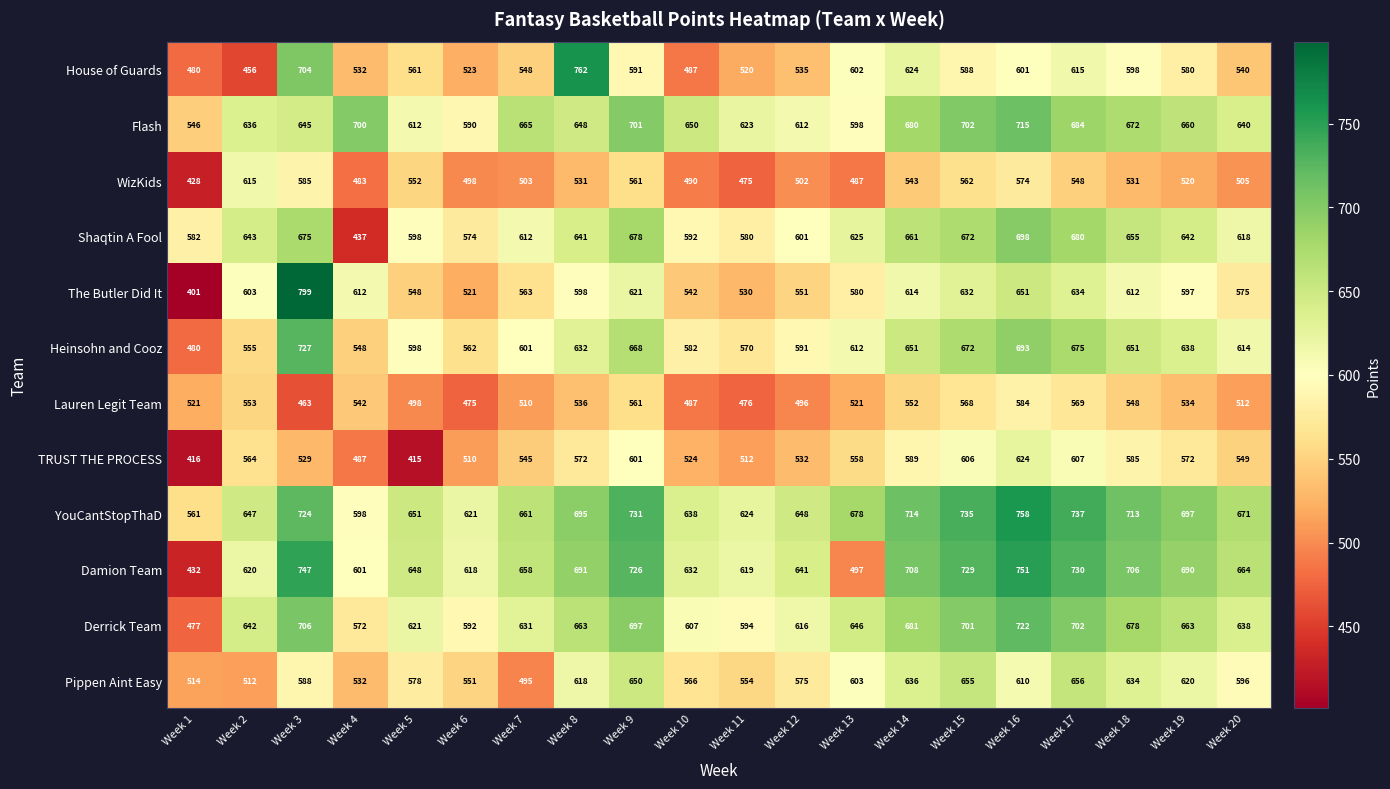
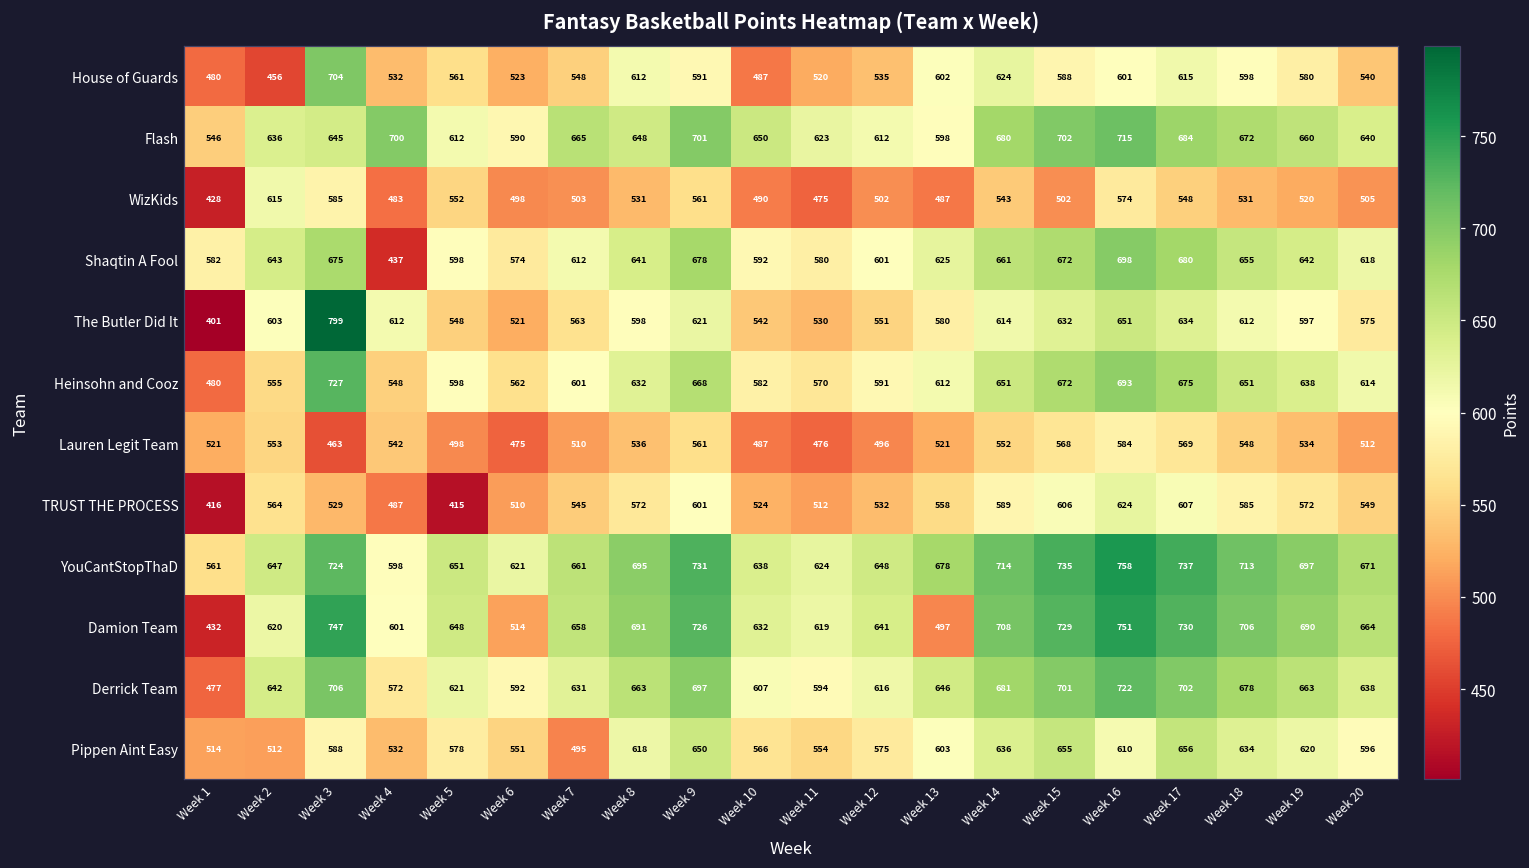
House of Guards, Week 8: 762 -> 612
WizKids, Week 15: 562 -> 502
Damion Team, Week 6: 618 -> 514
